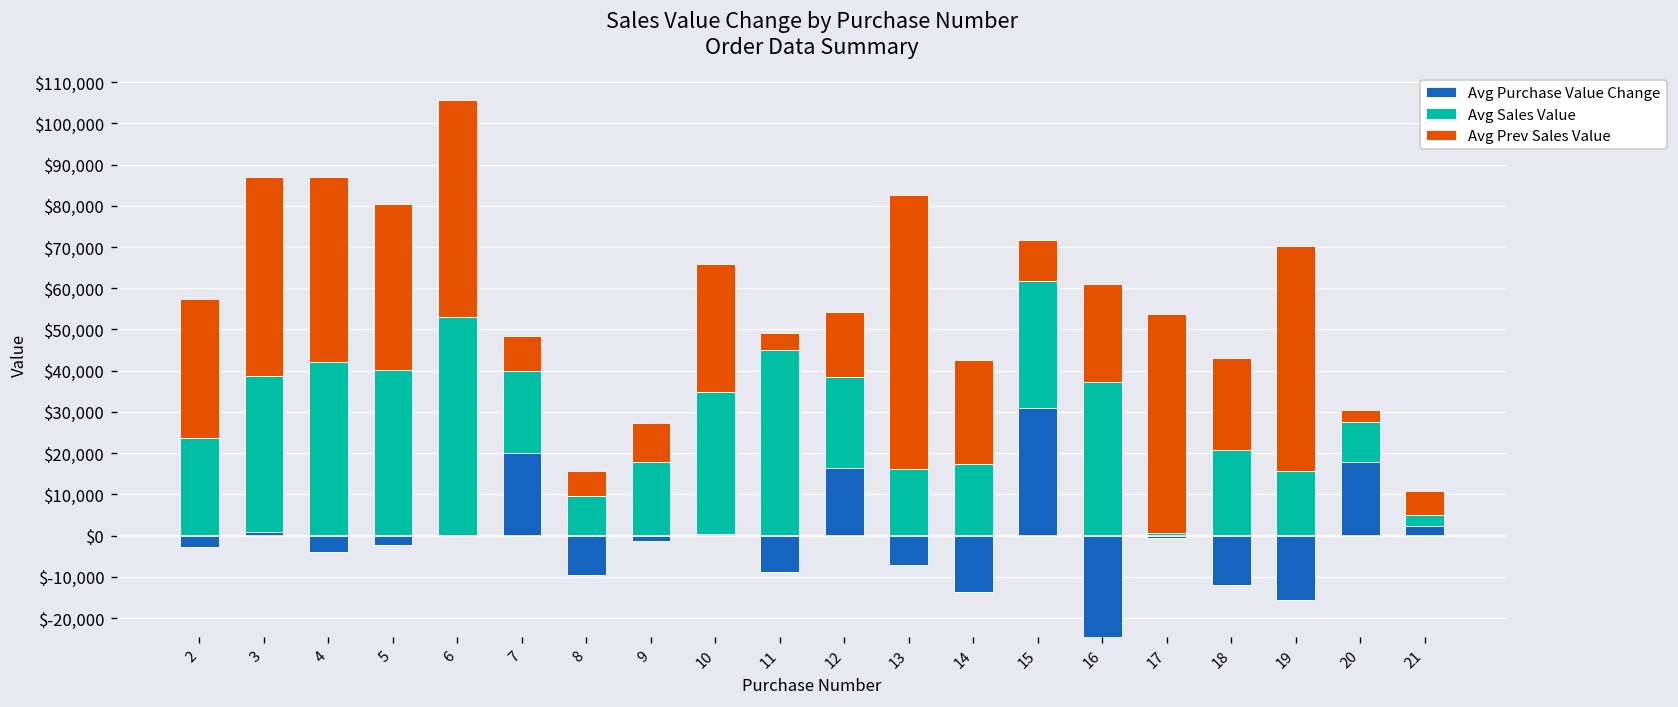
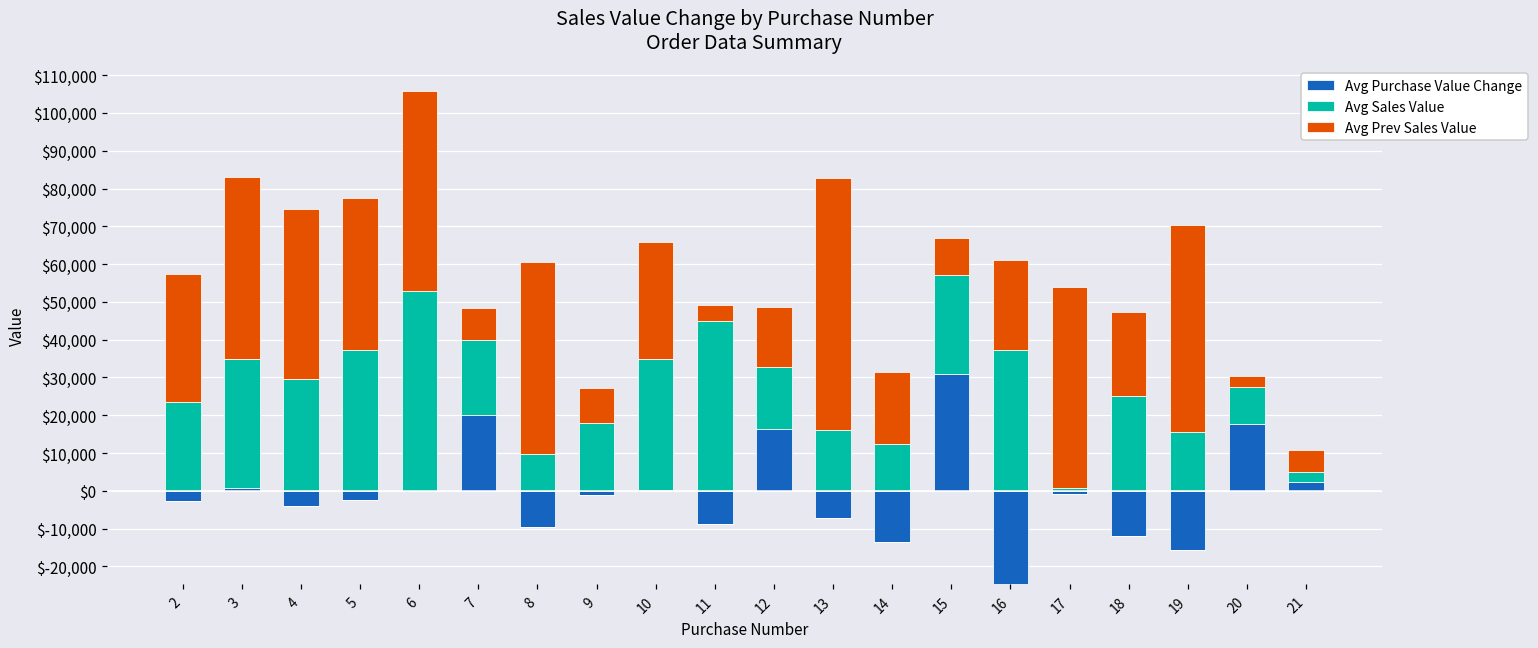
Avg Sales Value, 3: $38,000 -> $34,000
Avg Sales Value, 4: $42,000 -> $30,000
Avg Sales Value, 5: $40,000 -> $37,000
Avg Prev Sales Value, 8: $6,000 -> $51,000
Avg Sales Value, 12: $22,000 -> $16,000
Avg Sales Value, 14: $17,000 -> $12,000
Avg Prev Sales Value, 14: $25,000 -> $19,000
Avg Sales Value, 15: $31,000 -> $26,000
Avg Sales Value, 18: $21,000 -> $25,000
